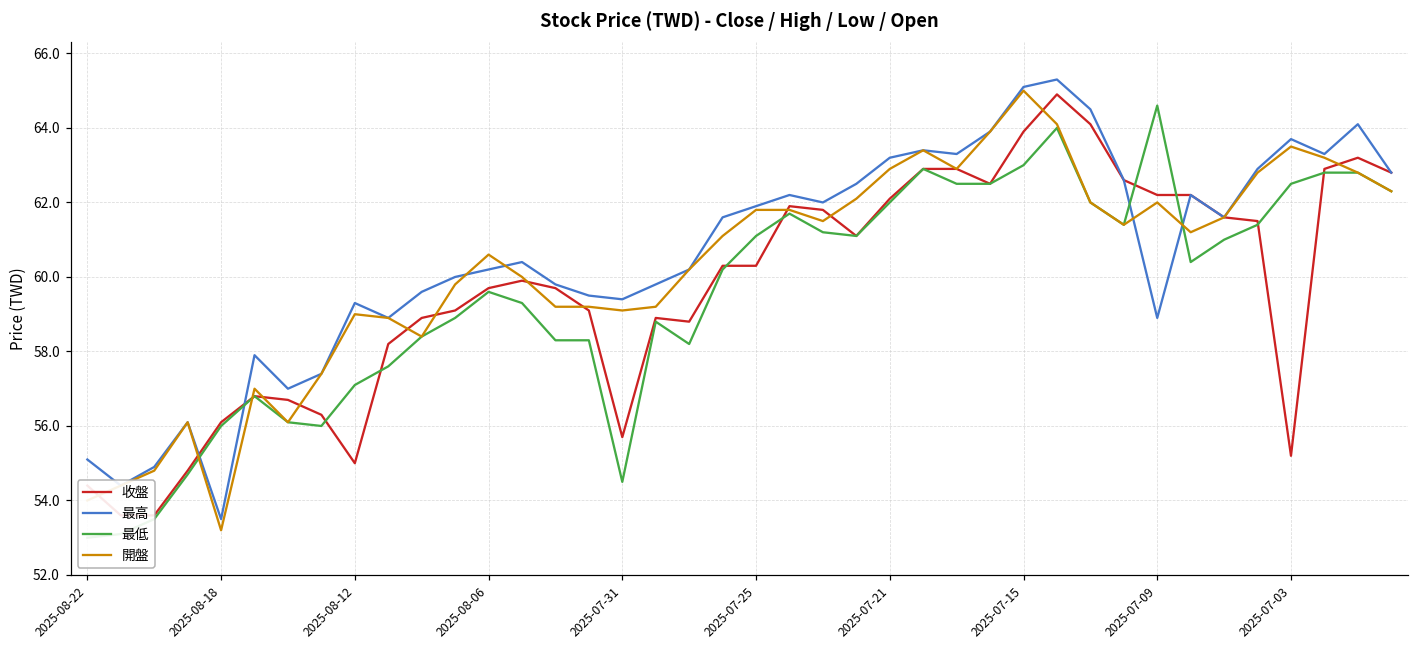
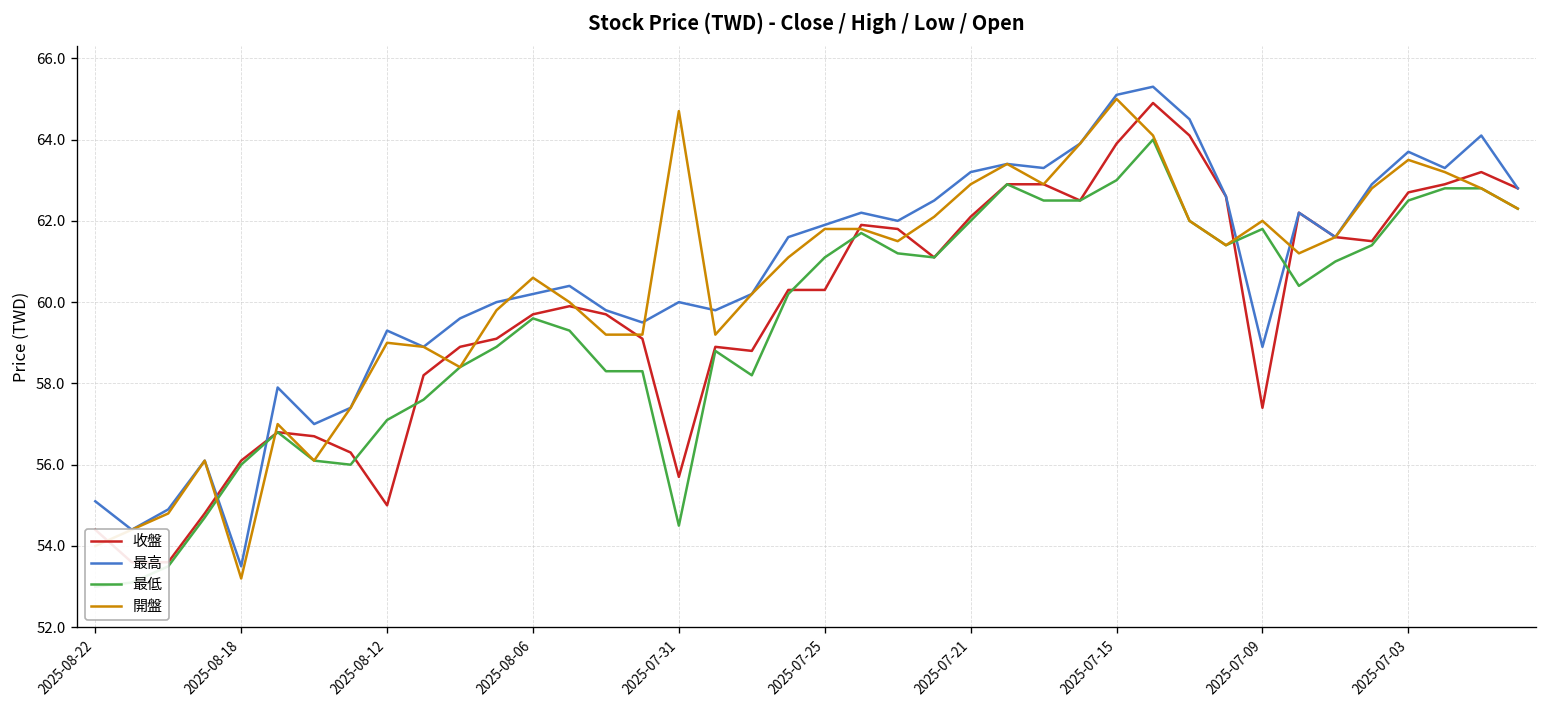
最高, 2025-07-31: 59.4 -> 60.0
開盤, 2025-07-31: 59.1 -> 64.7
收盤, 2025-07-09: 62.2 -> 57.4
最低, 2025-07-09: 64.6 -> 61.8
收盤, 2025-07-03: 55.2 -> 62.7
